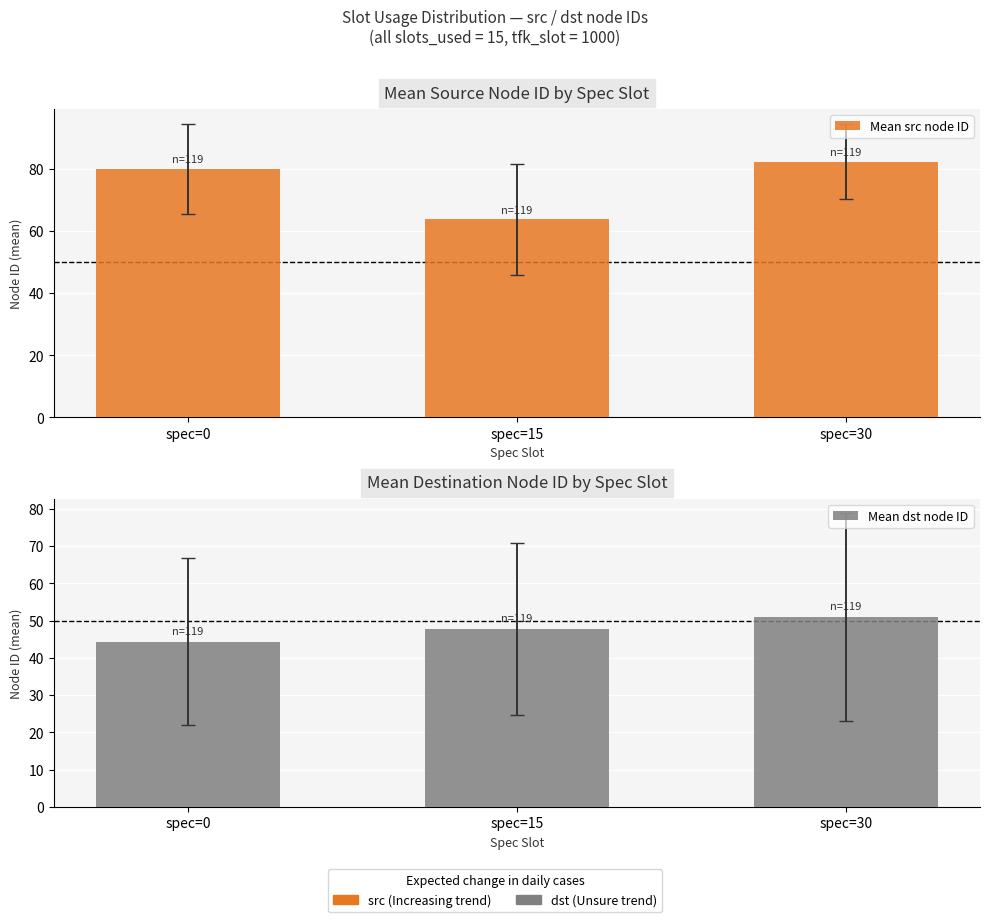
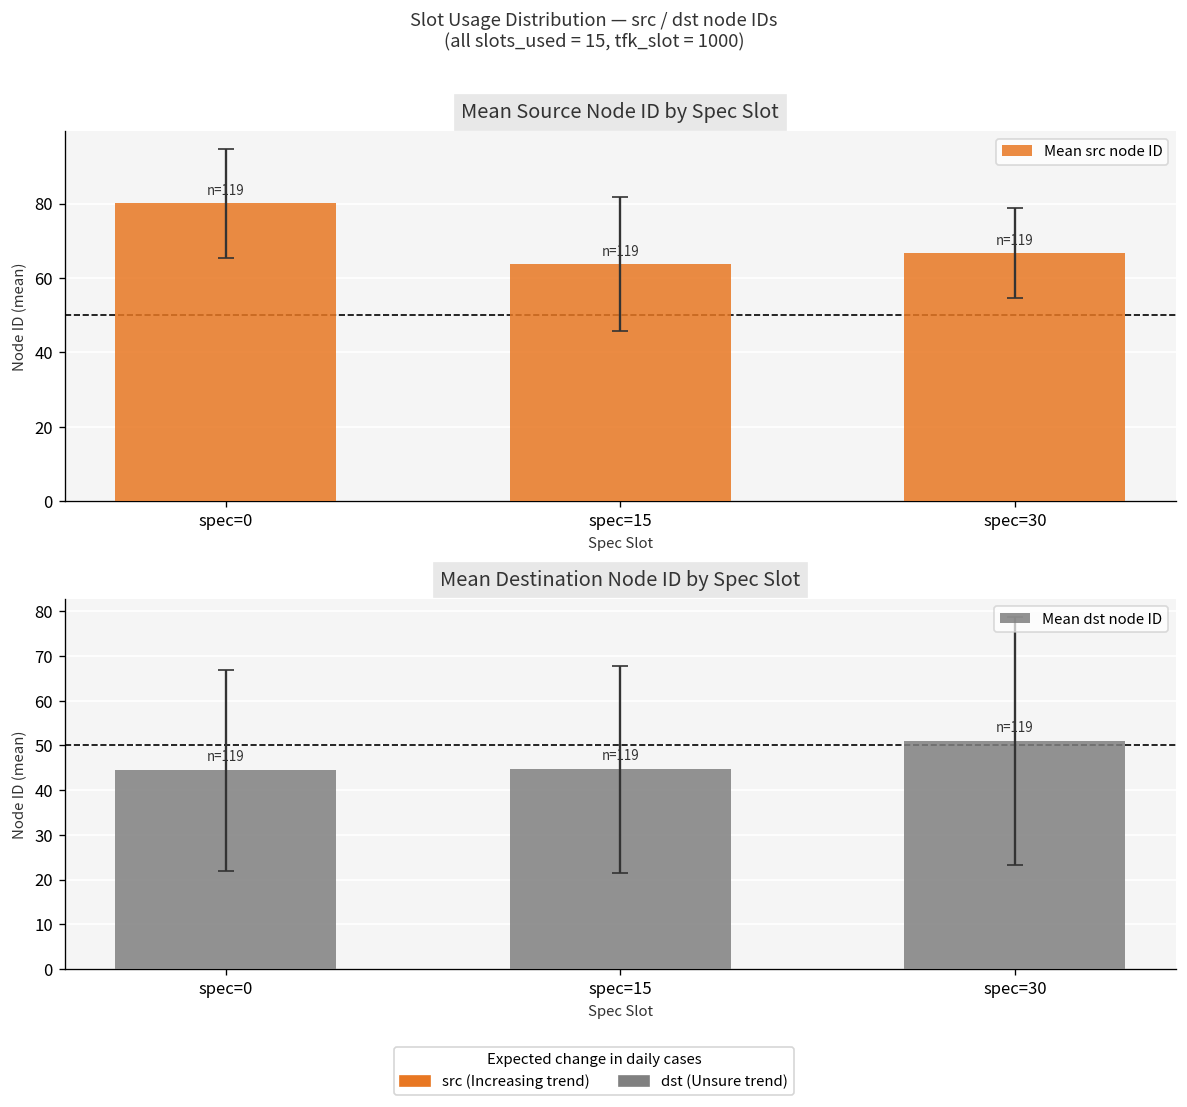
Mean Source Node ID by Spec Slot, Mean src node ID, spec=30: 82 -> 67
Mean Destination Node ID by Spec Slot, Mean dst node ID, spec=15: 48 -> 45
